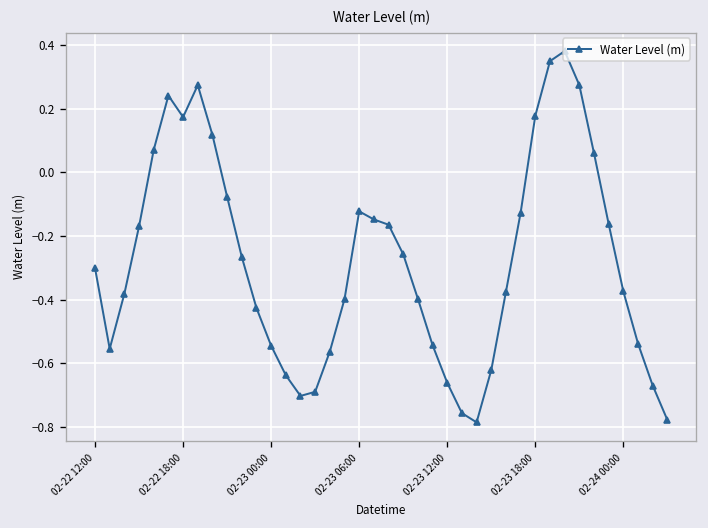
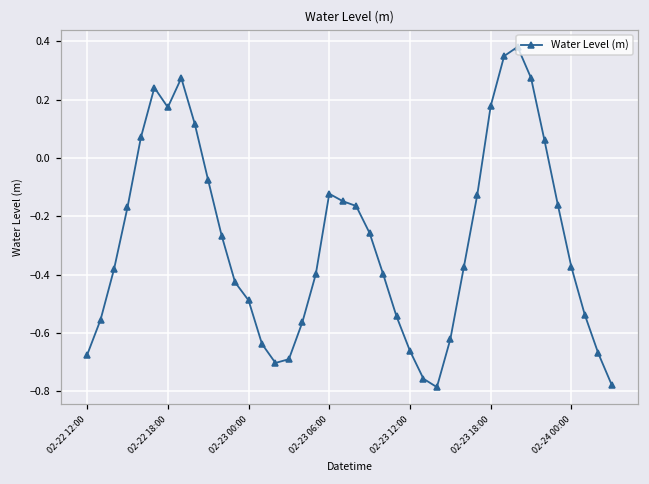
02-22 12:00: -0.30 -> -0.68
02-23 00:00: -0.55 -> -0.49
